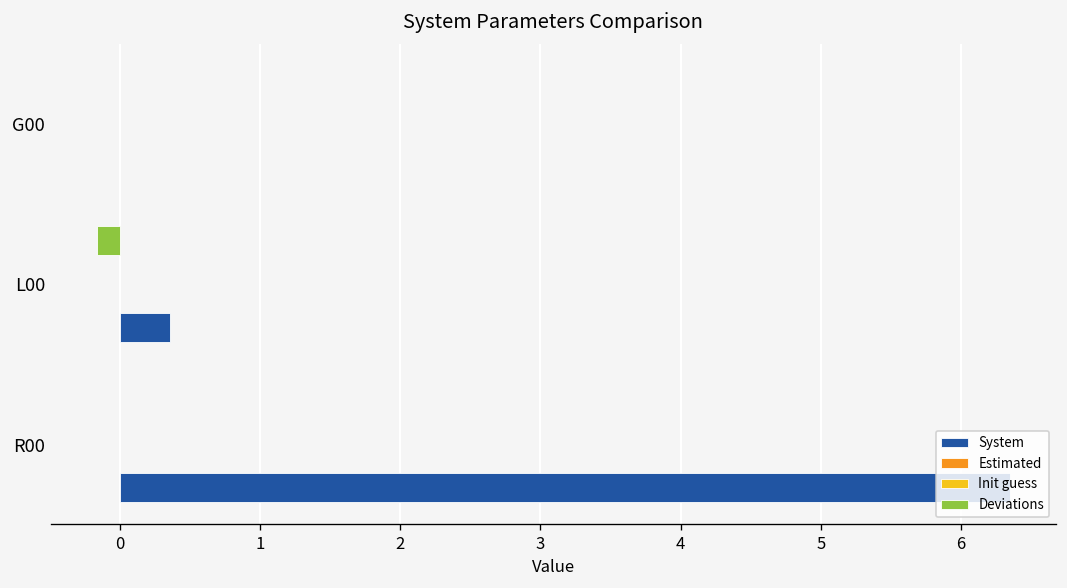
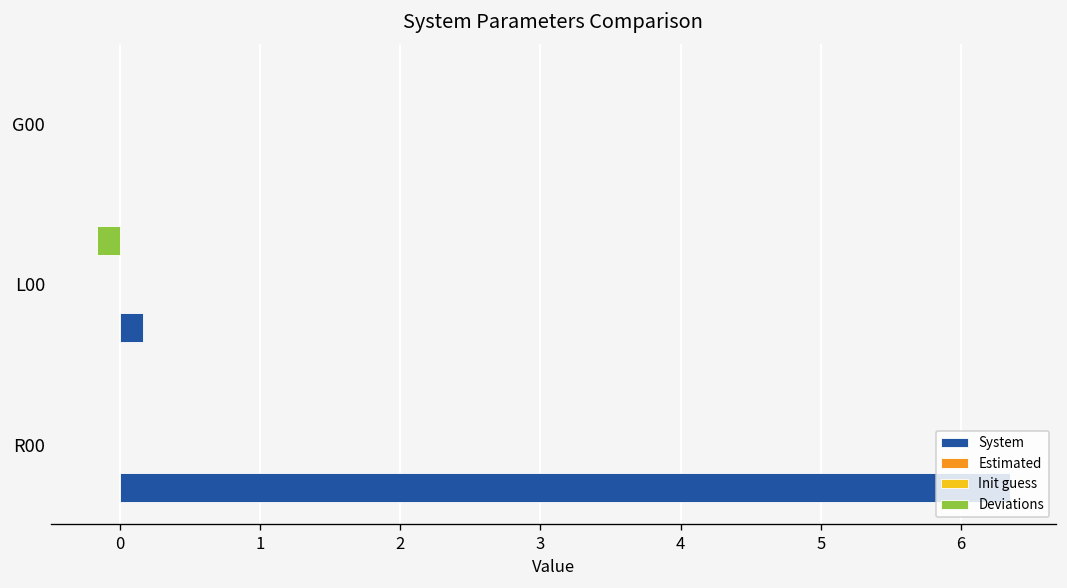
System, L00: 0.36 -> 0.17
